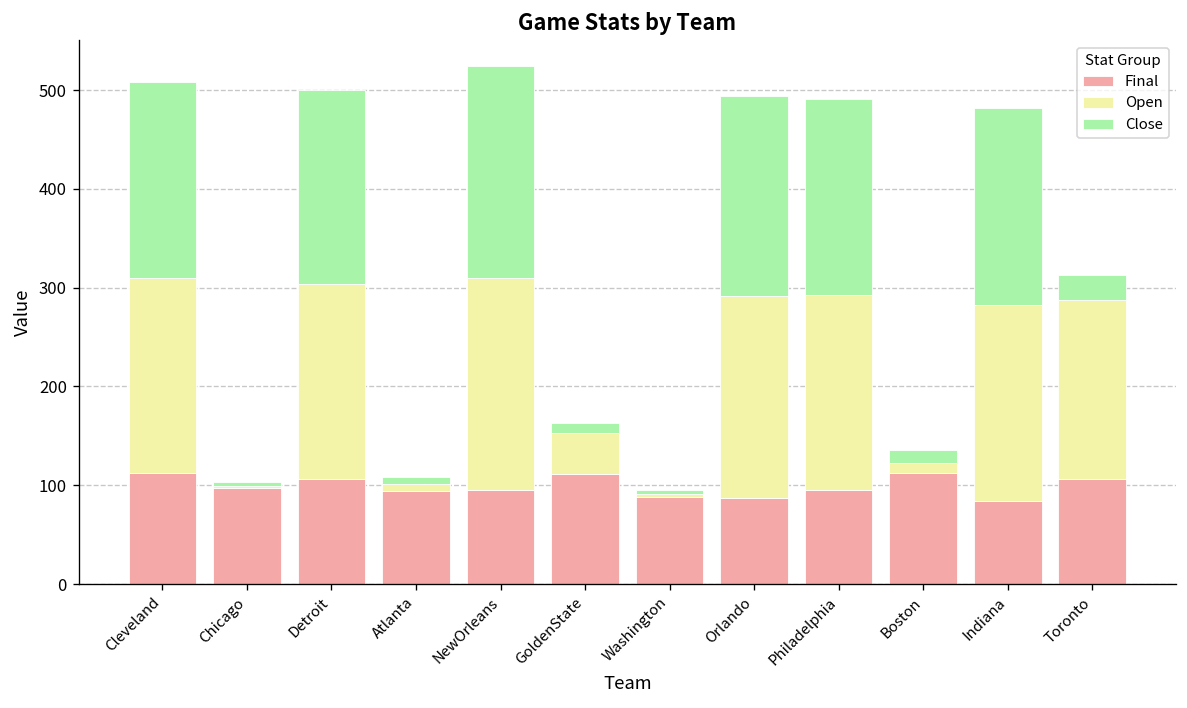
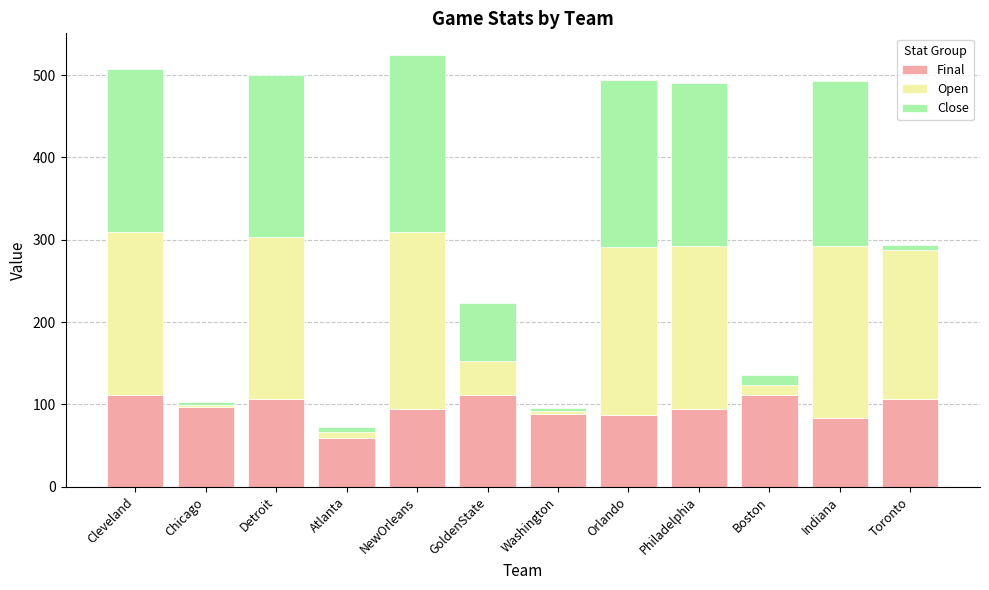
Final, Atlanta: 90 -> 60
Close, GoldenState: 10 -> 70
Open, Indiana: 200 -> 210
Close, Toronto: 20 -> 10
